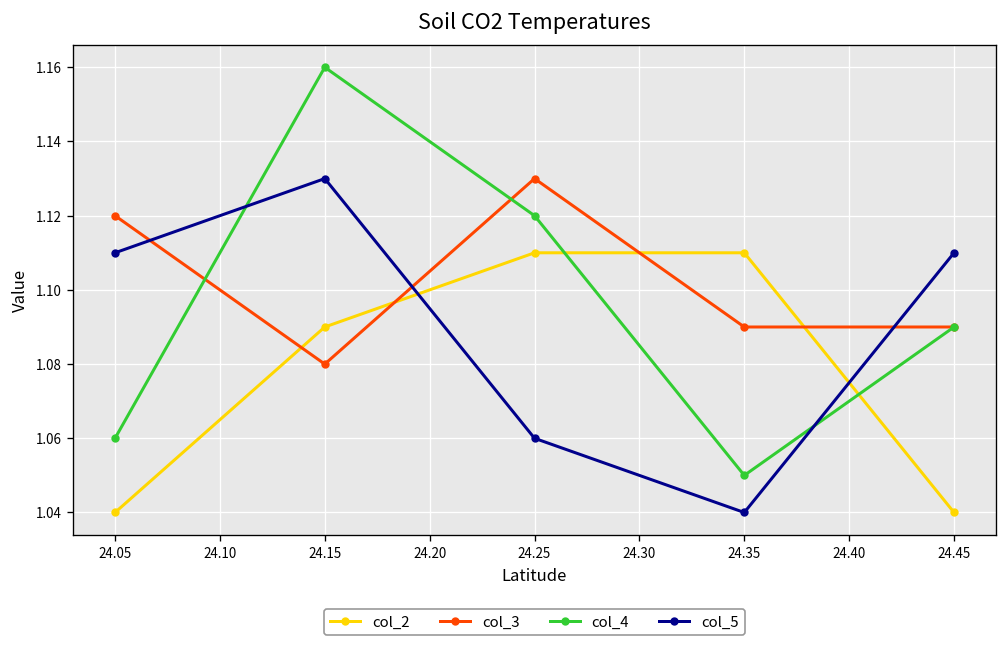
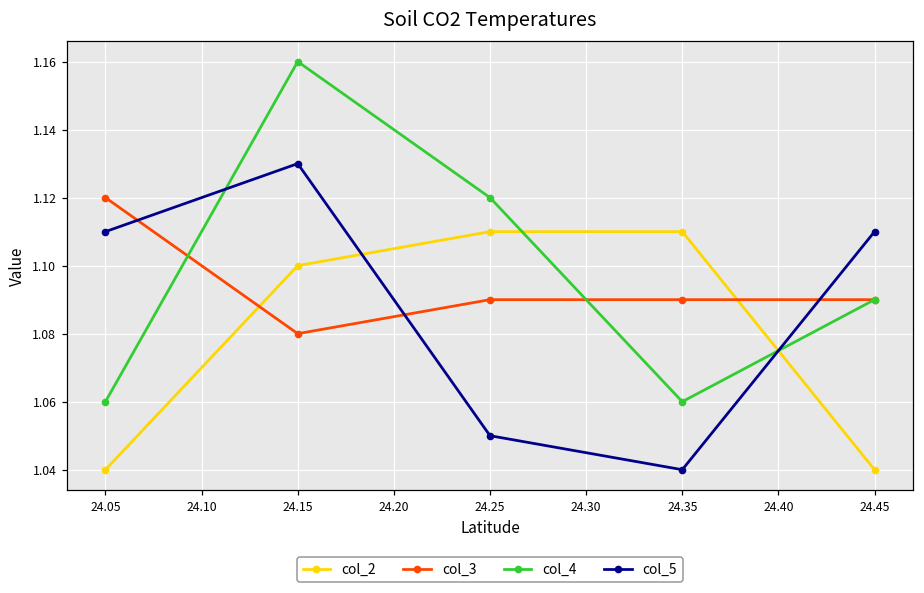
col_2, 24.15: 1.09 -> 1.10
col_3, 24.25: 1.13 -> 1.09
col_5, 24.25: 1.06 -> 1.05
col_4, 24.35: 1.05 -> 1.06
